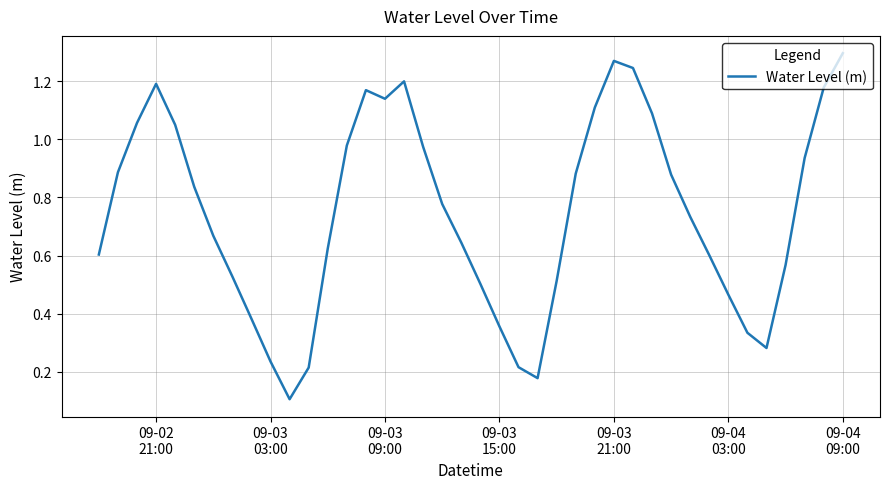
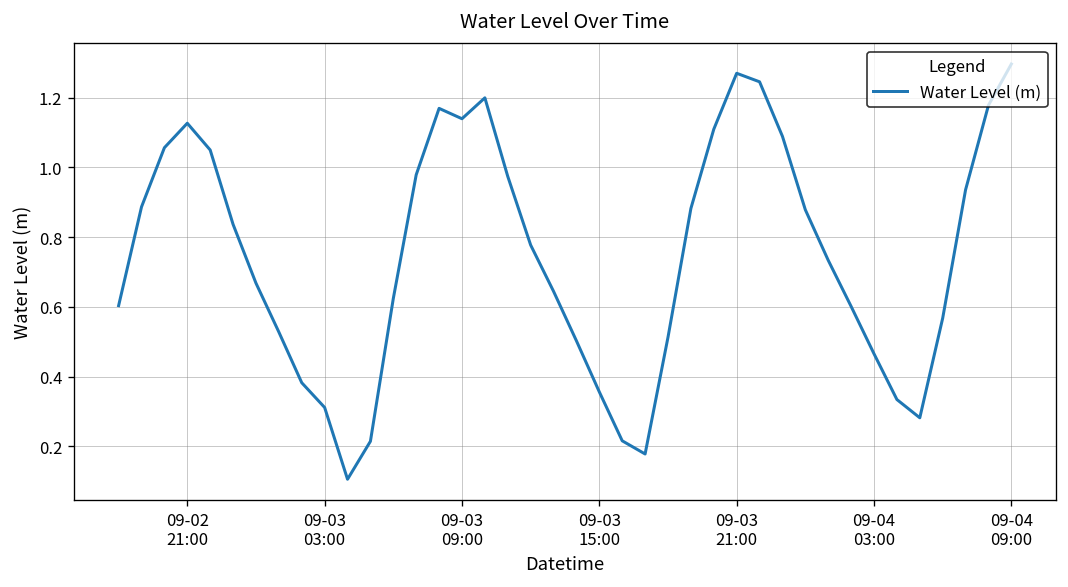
09-02 21:00: 1.19 -> 1.13
09-03 03:00: 0.24 -> 0.31
